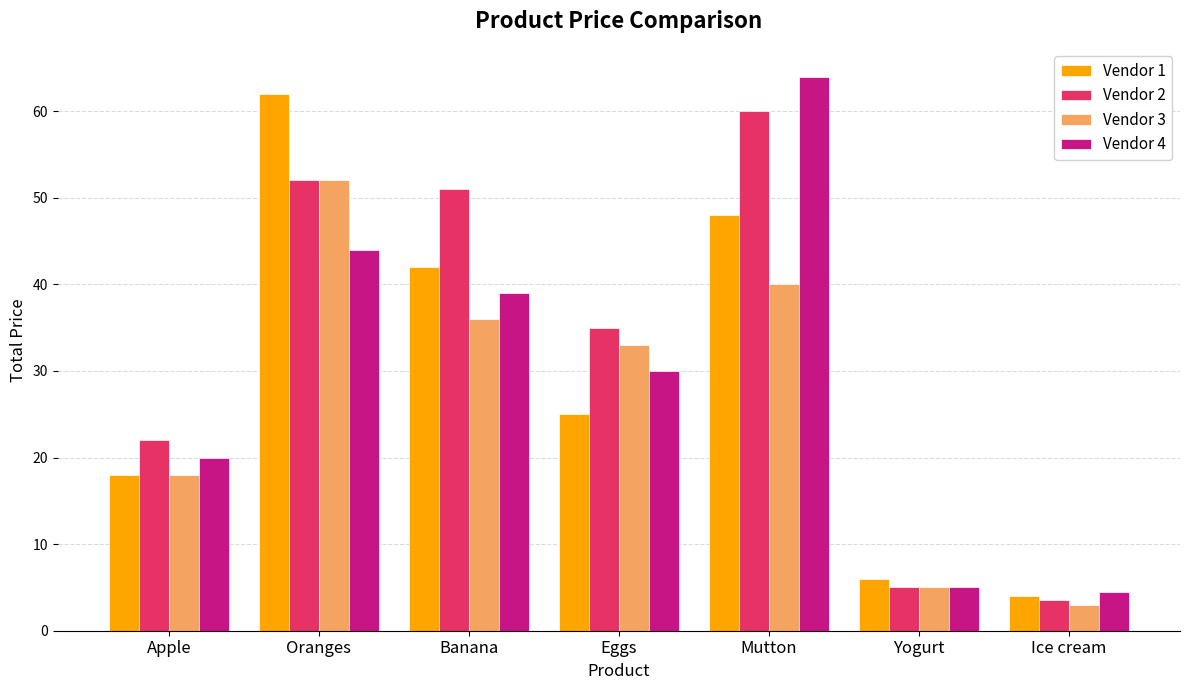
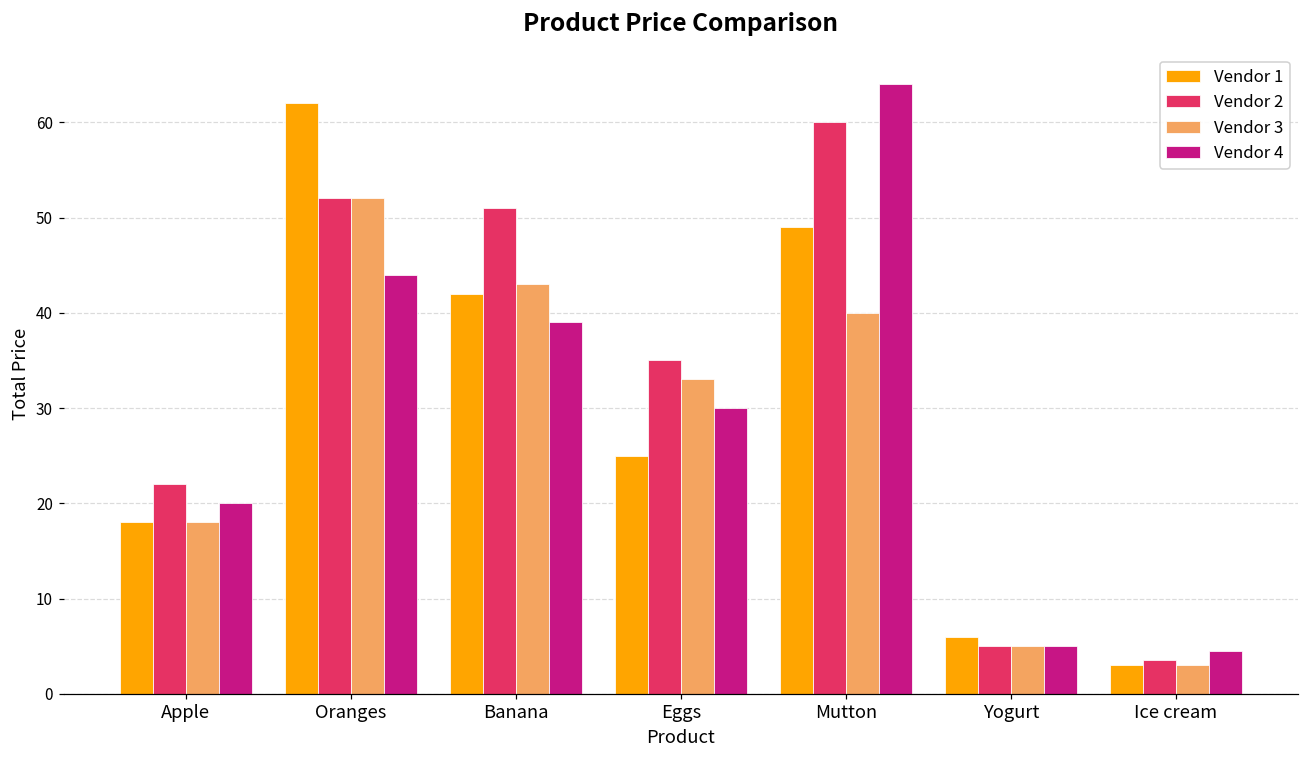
Vendor 3, Banana: 36 -> 43
Vendor 1, Mutton: 48 -> 49
Vendor 1, Ice cream: 4 -> 3
